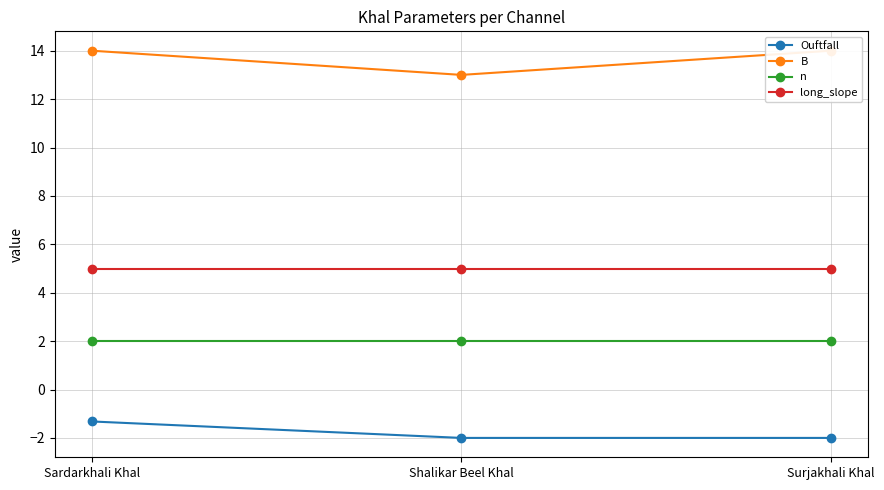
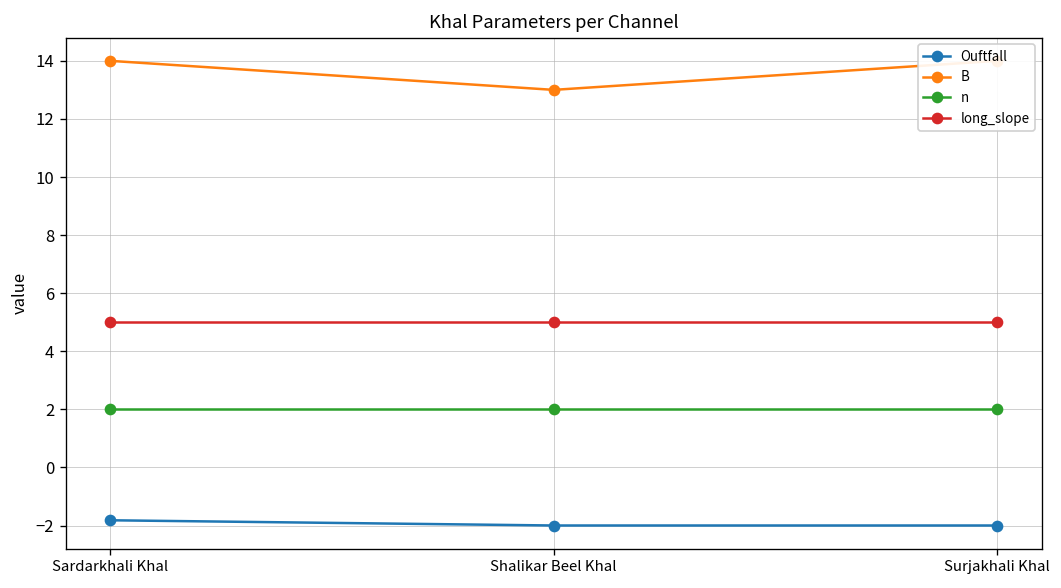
Ouftfall, Sardarkhali Khal: -1.3 -> -1.8
